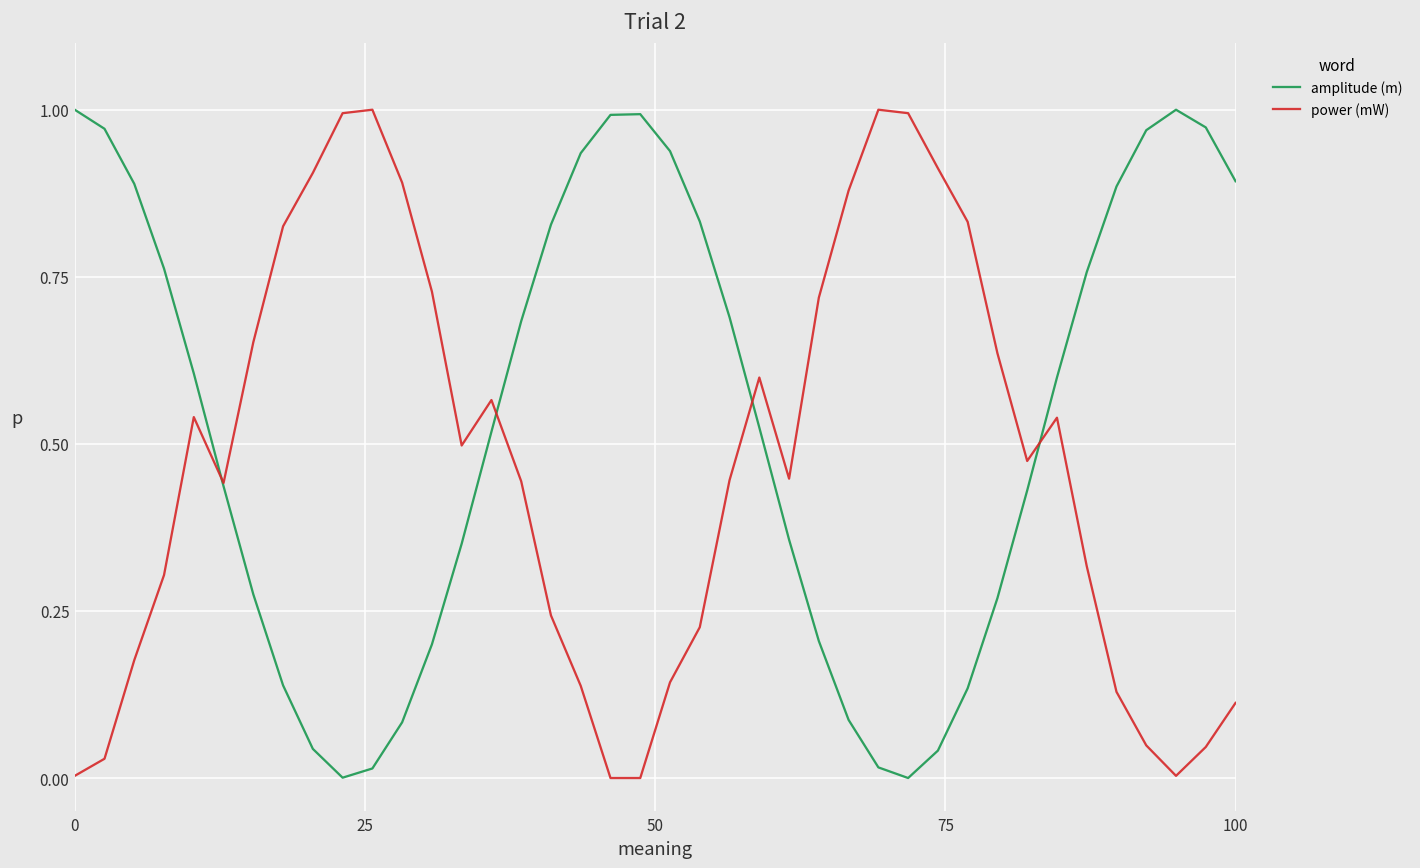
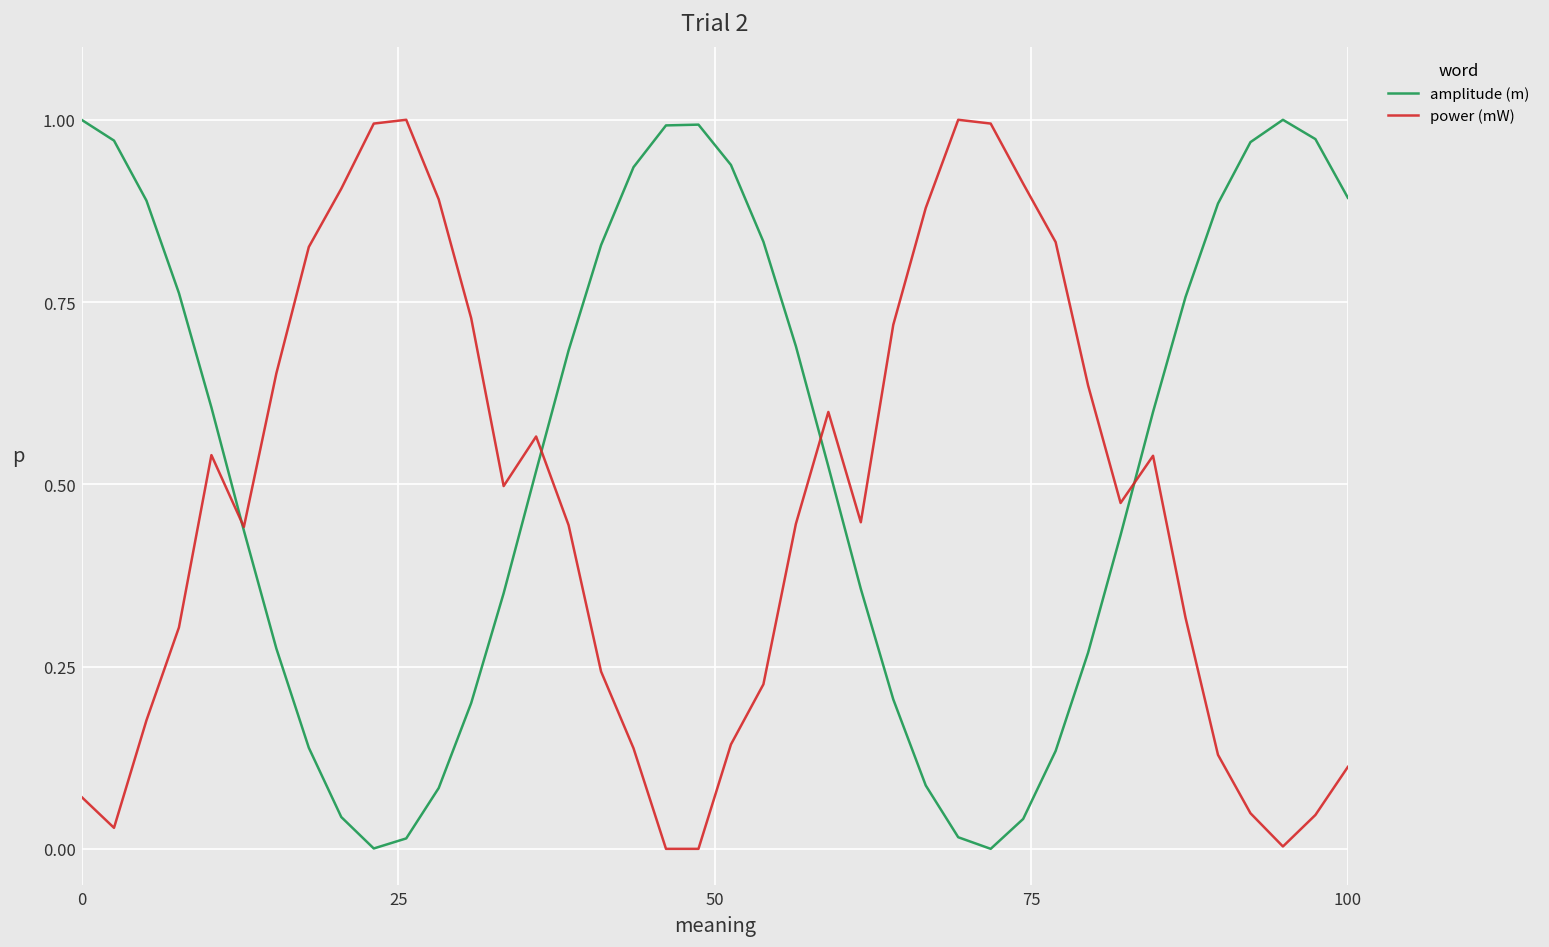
power (mW), 0: 0.00 -> 0.07
